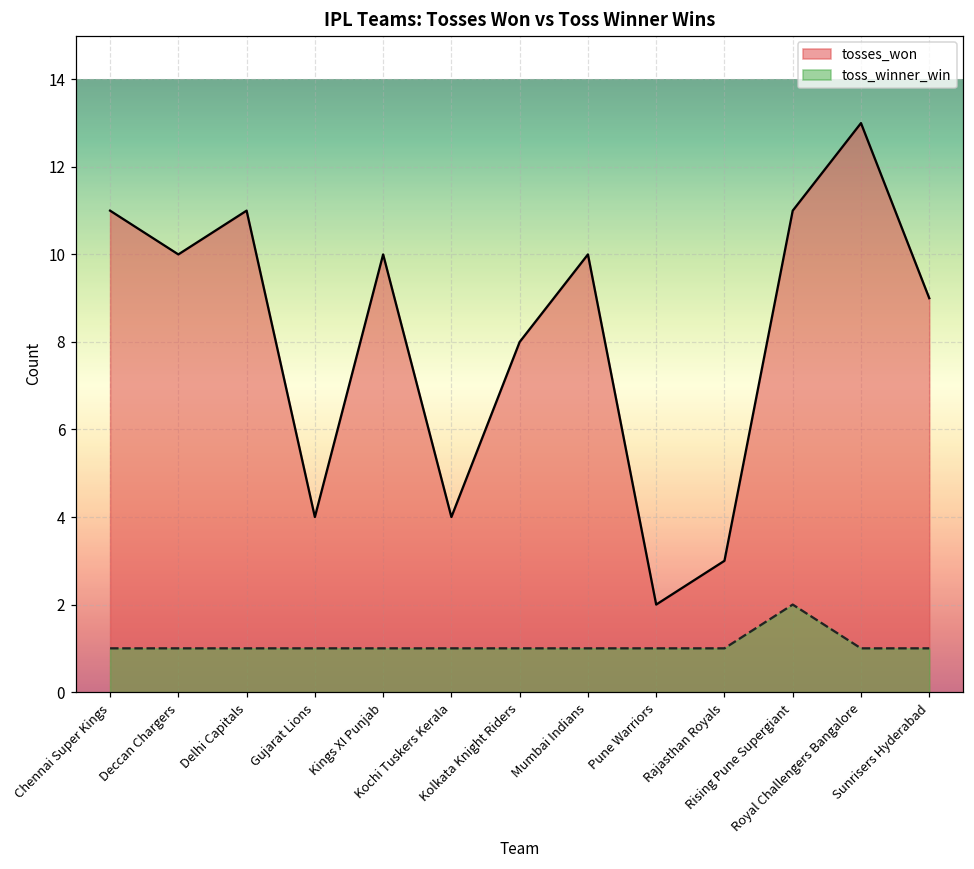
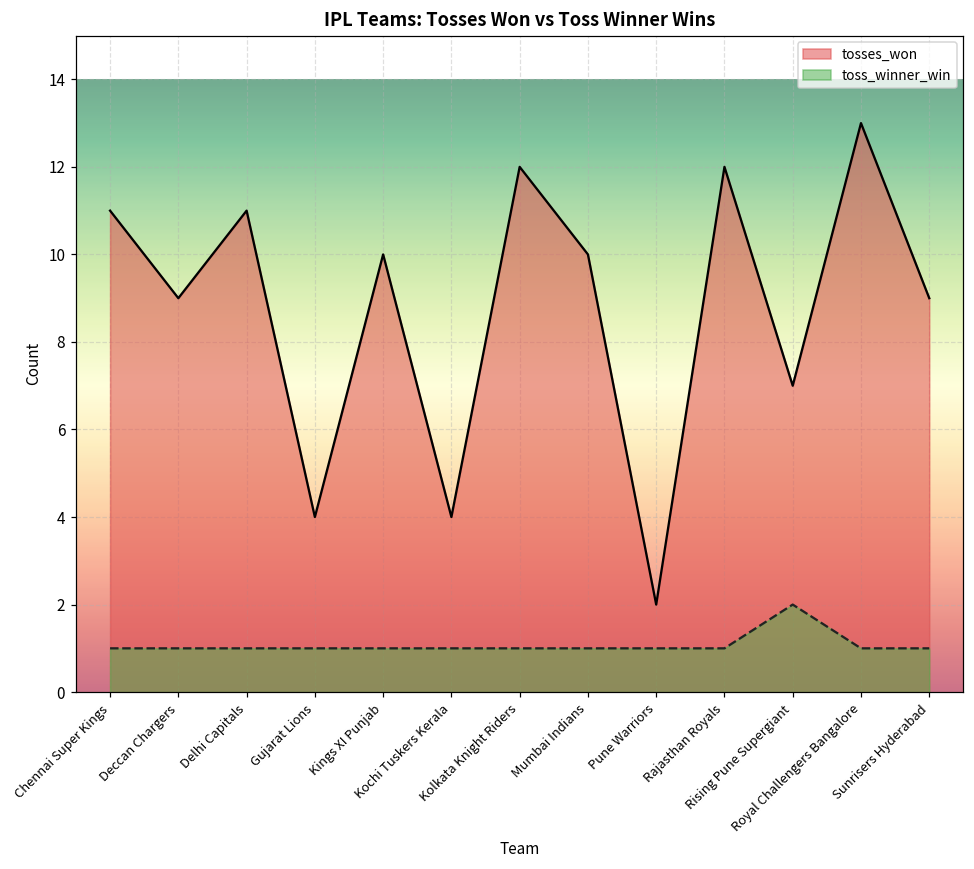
tosses_won, Deccan Chargers: 10 -> 9
tosses_won, Kolkata Knight Riders: 8 -> 12
tosses_won, Rajasthan Royals: 3 -> 12
tosses_won, Rising Pune Supergiant: 11 -> 7
